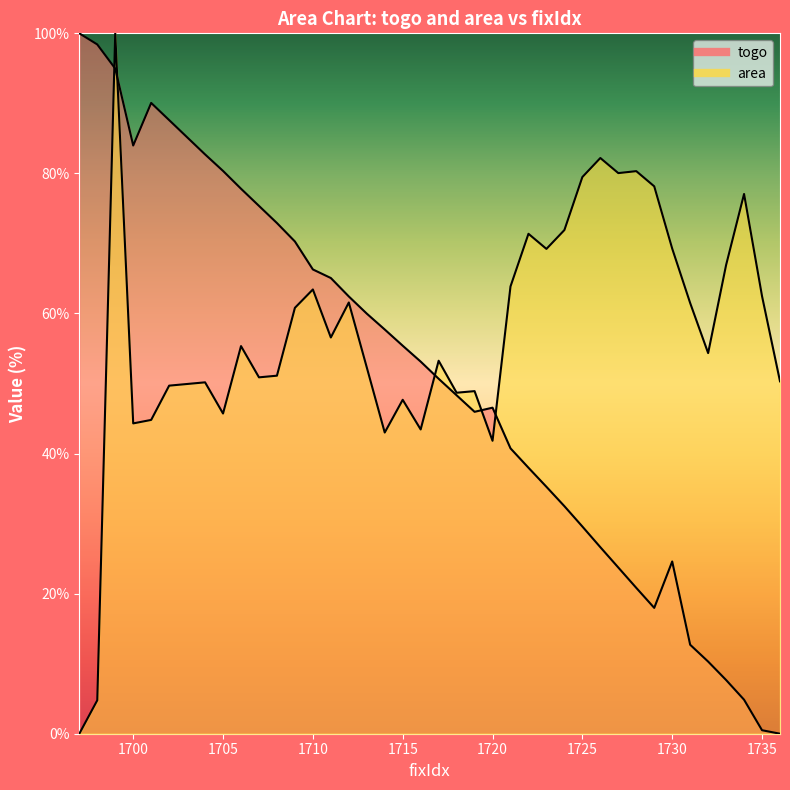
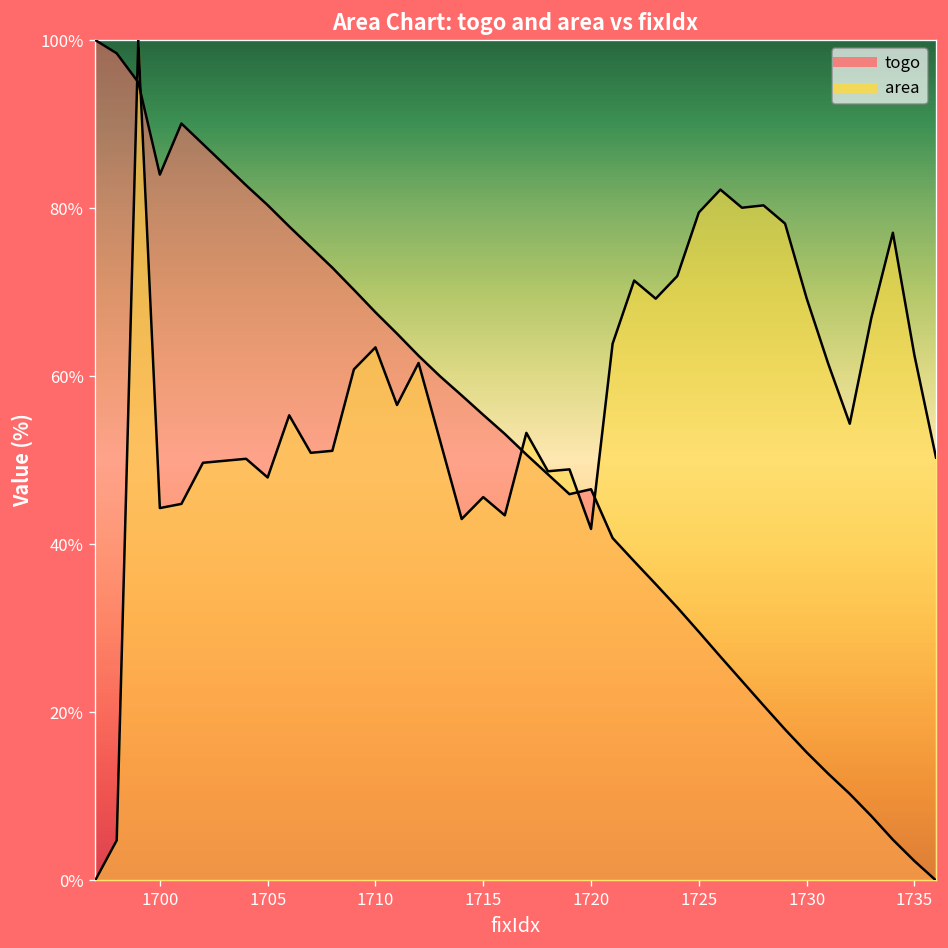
area, 1705: 46% -> 48%
togo, 1710: 66% -> 68%
area, 1715: 48% -> 46%
togo, 1730: 25% -> 15%
togo, 1735: 0% -> 2%
